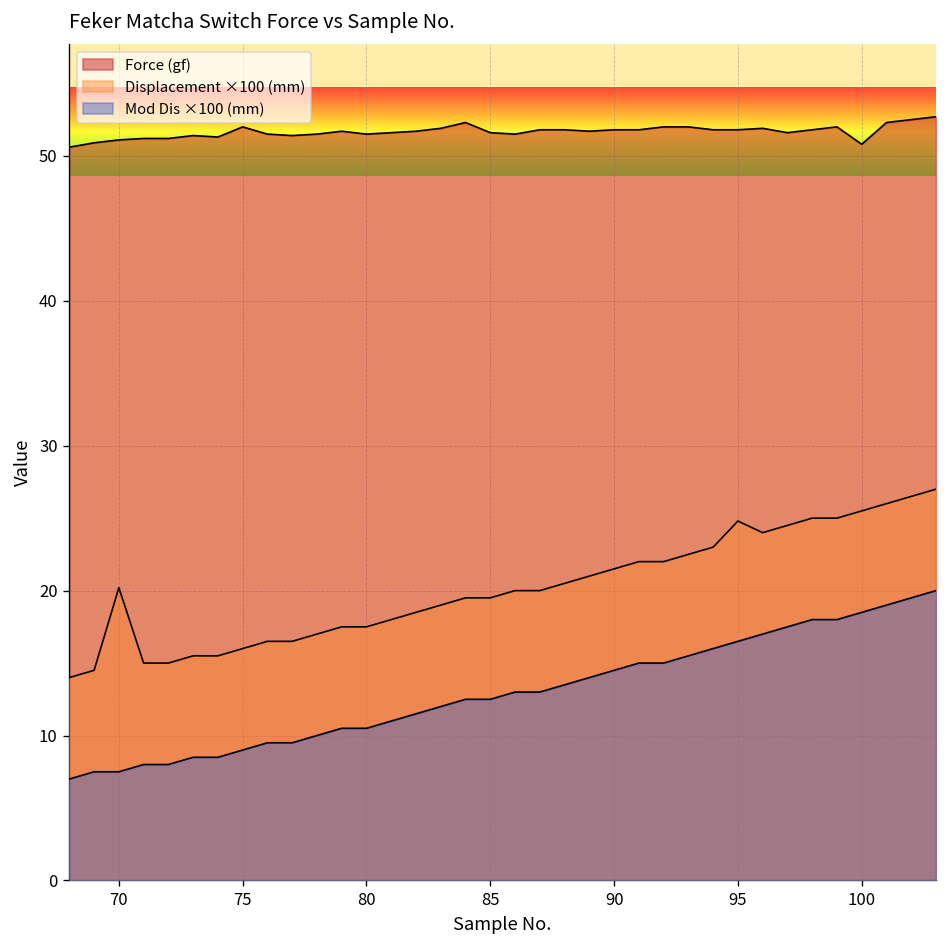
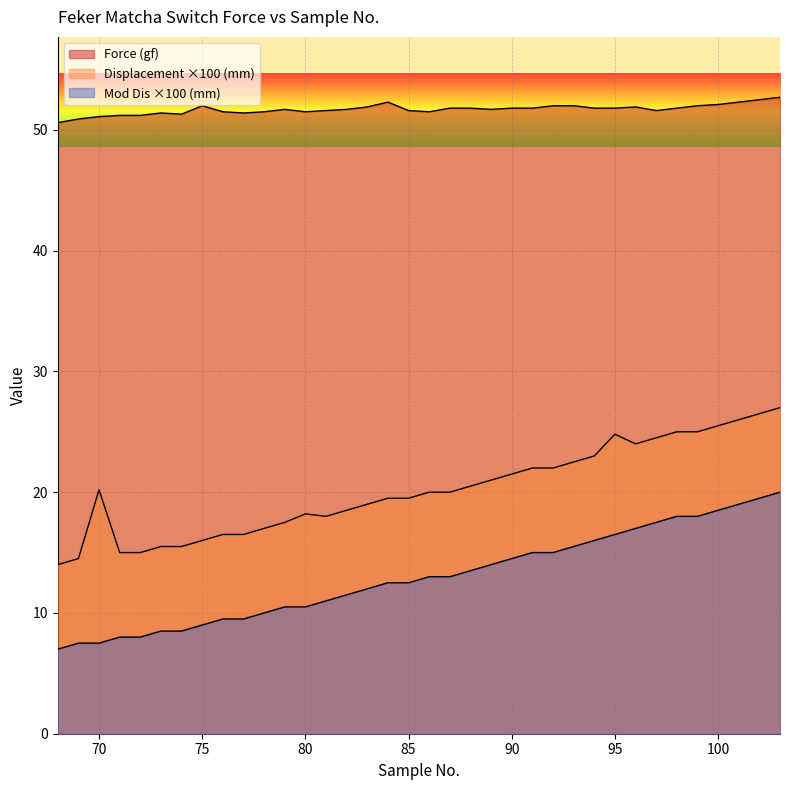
Displacement ×100 (mm), 80: 17.5 -> 18.2
Force (gf), 100: 50.8 -> 52.1
